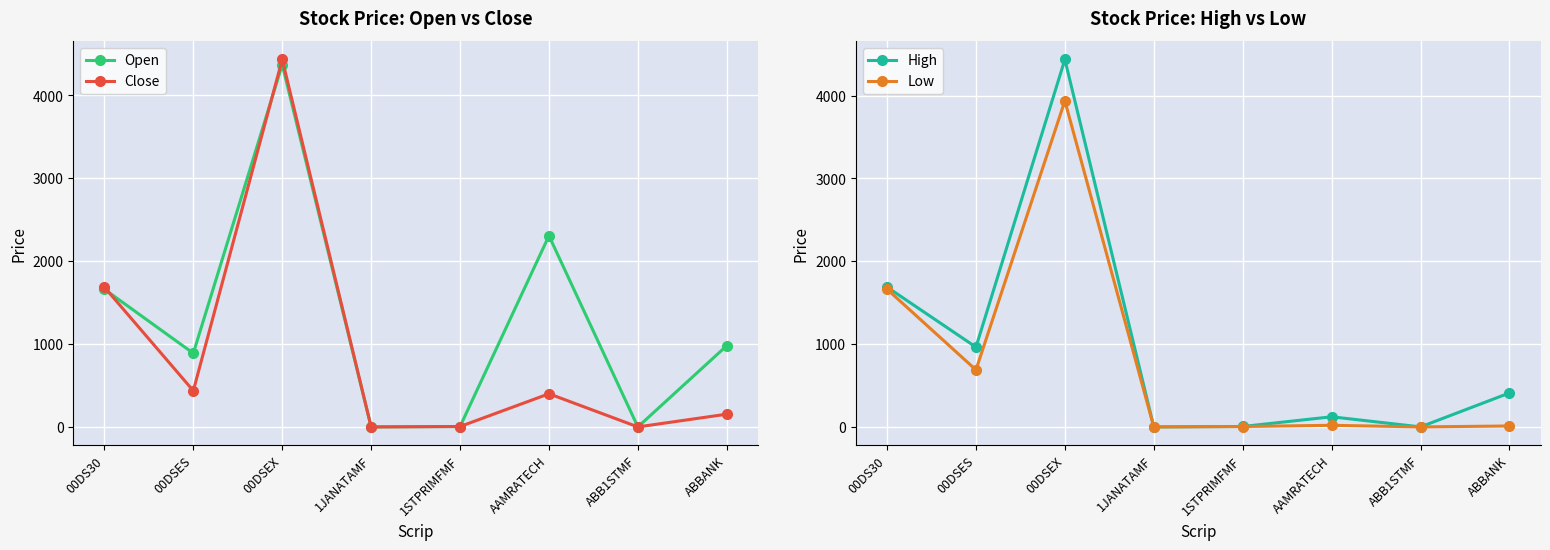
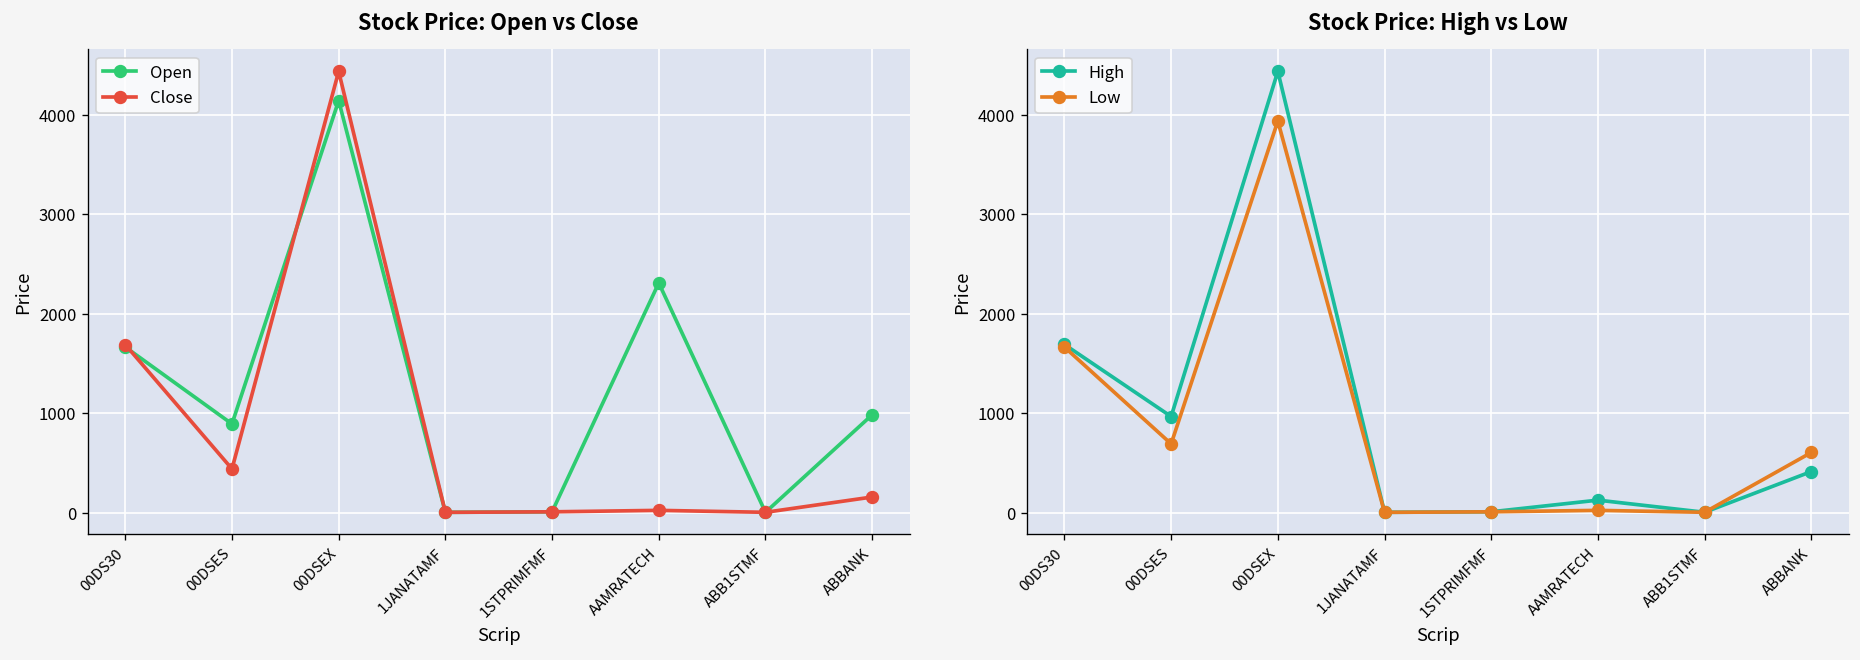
Stock Price: Open vs Close, Open, 00DSEX: 4400 -> 4100
Stock Price: Open vs Close, Close, AAMRATECH: 400 -> 0
Stock Price: High vs Low, Low, ABBANK: 0 -> 600
